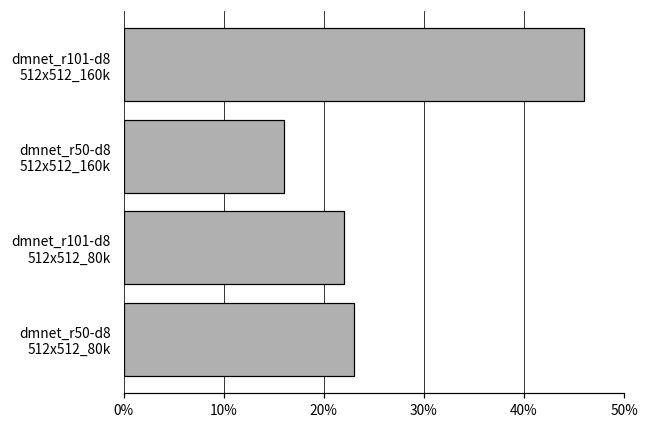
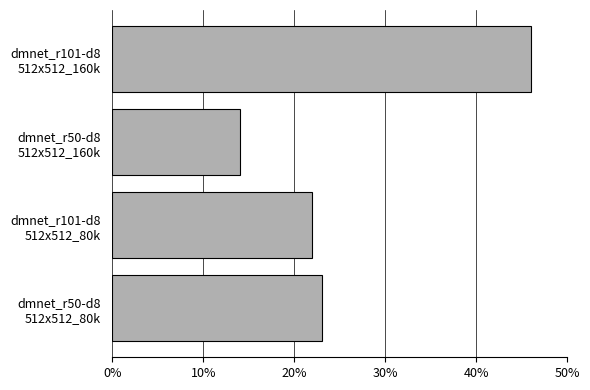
dmnet_r50-d8 512x512_160k: 16% -> 14%
